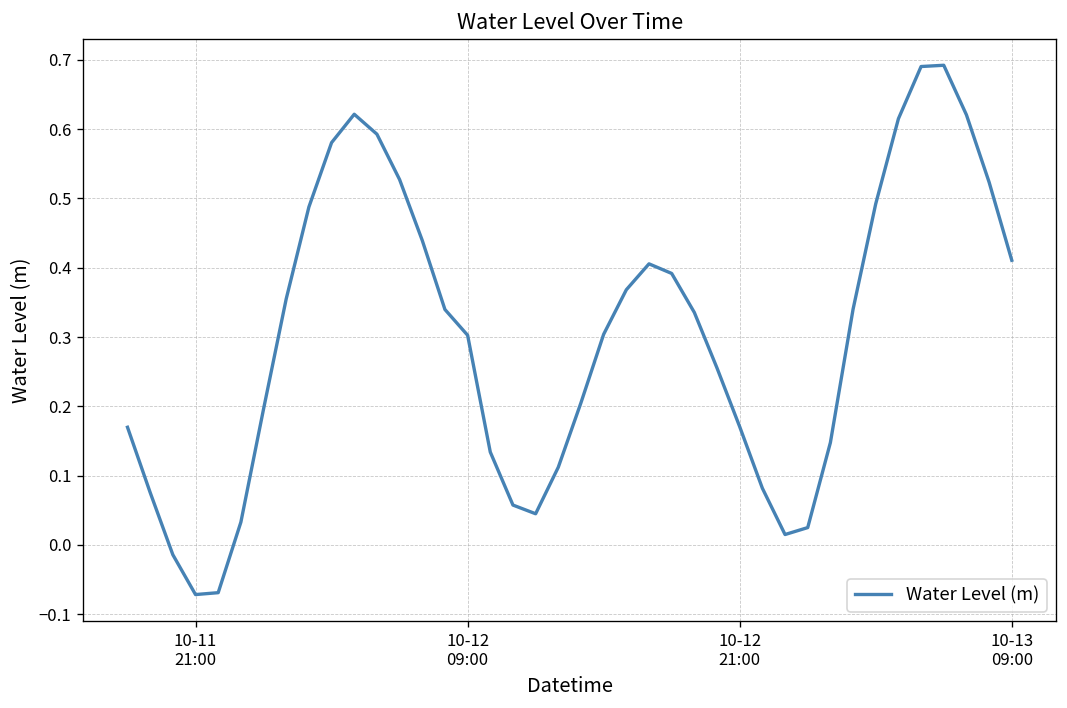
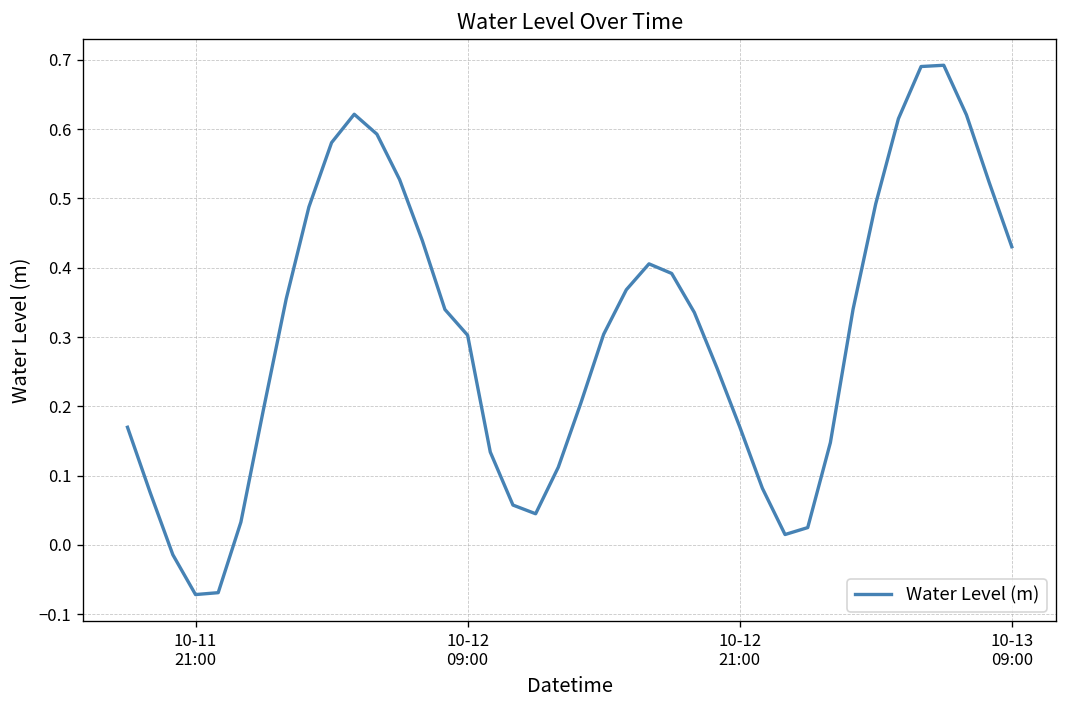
10-13 09:00: 0.41 -> 0.43
